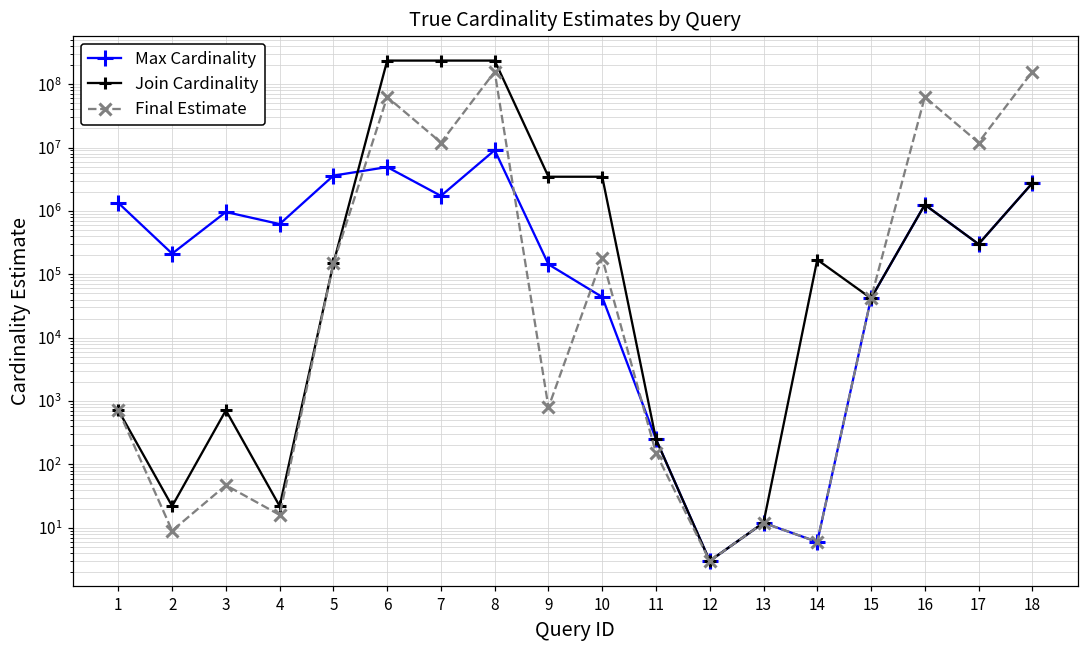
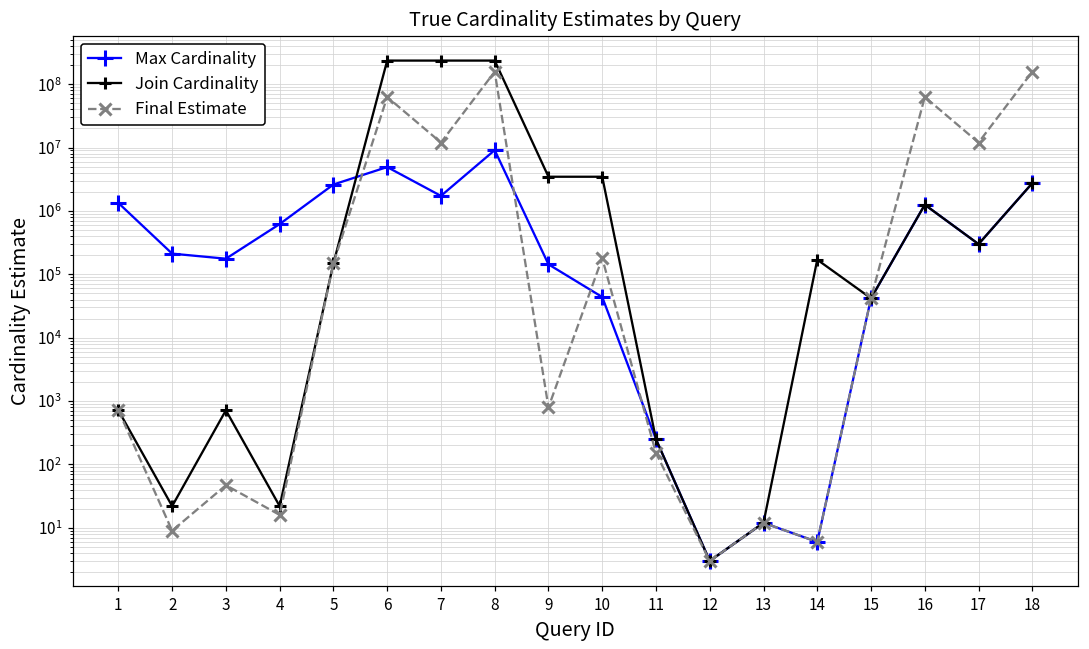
Max Cardinality, 3: 1000000 -> 180000
Max Cardinality, 5: 4000000 -> 3000000
